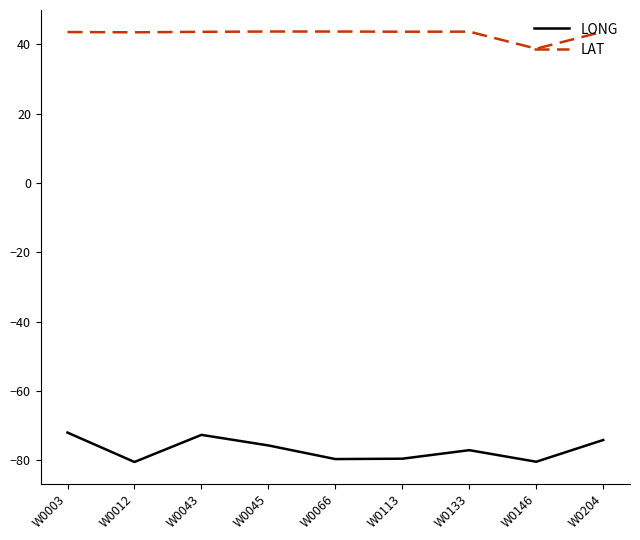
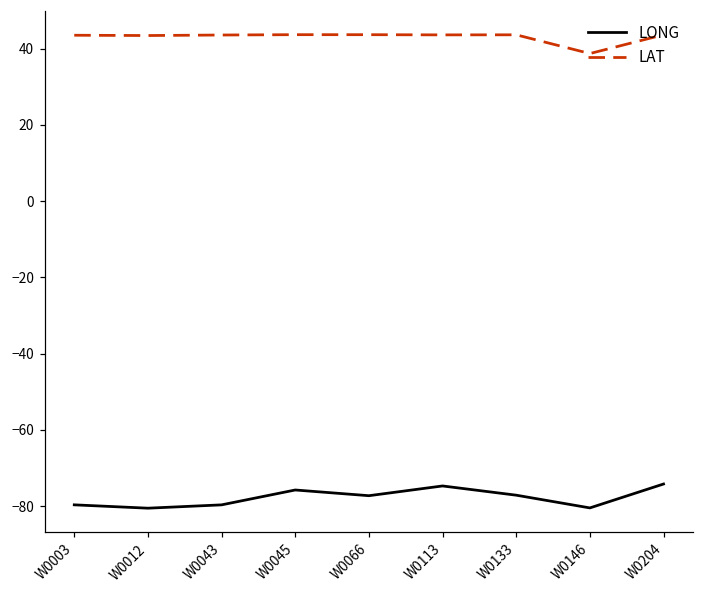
LONG, W0003: -72 -> -80
LONG, W0043: -73 -> -80
LONG, W0066: -80 -> -77
LONG, W0113: -80 -> -75
